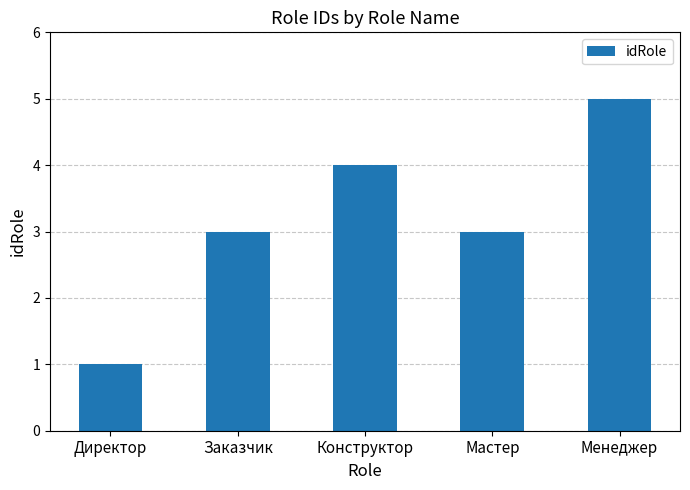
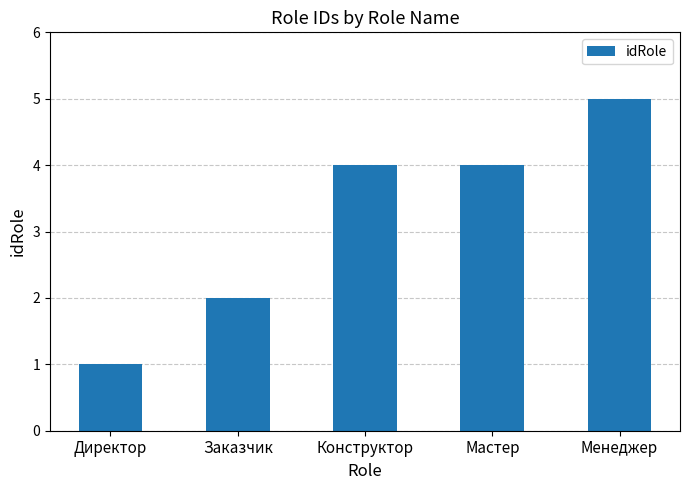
Заказчик: 3 -> 2
Мастер: 3 -> 4
